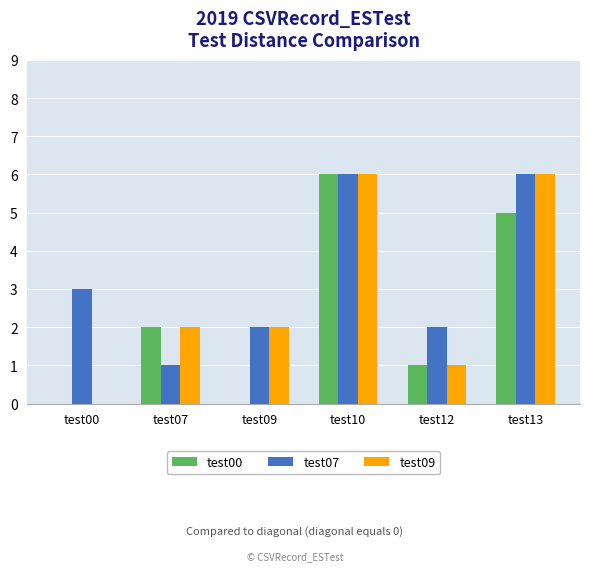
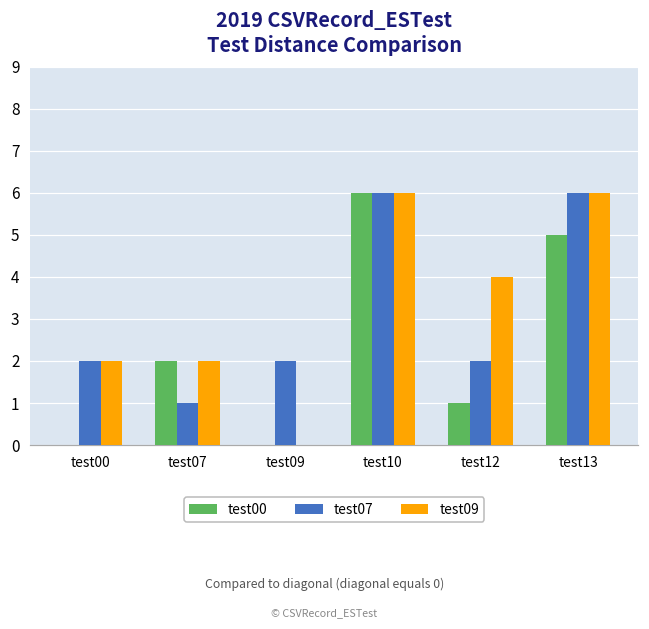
test07, test00: 3 -> 2
test09, test00: 0 -> 2
test09, test09: 2 -> 0
test09, test12: 1 -> 4
